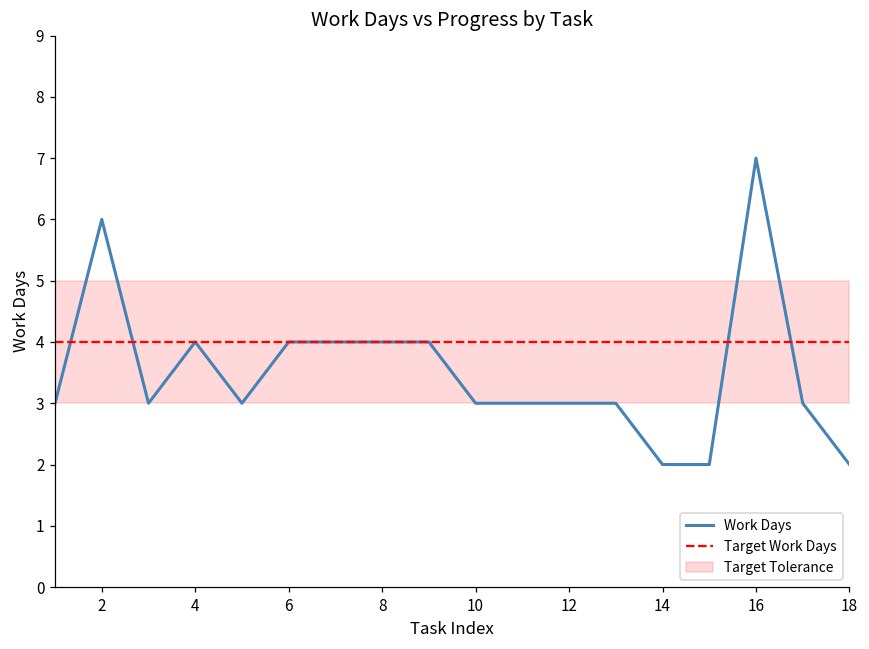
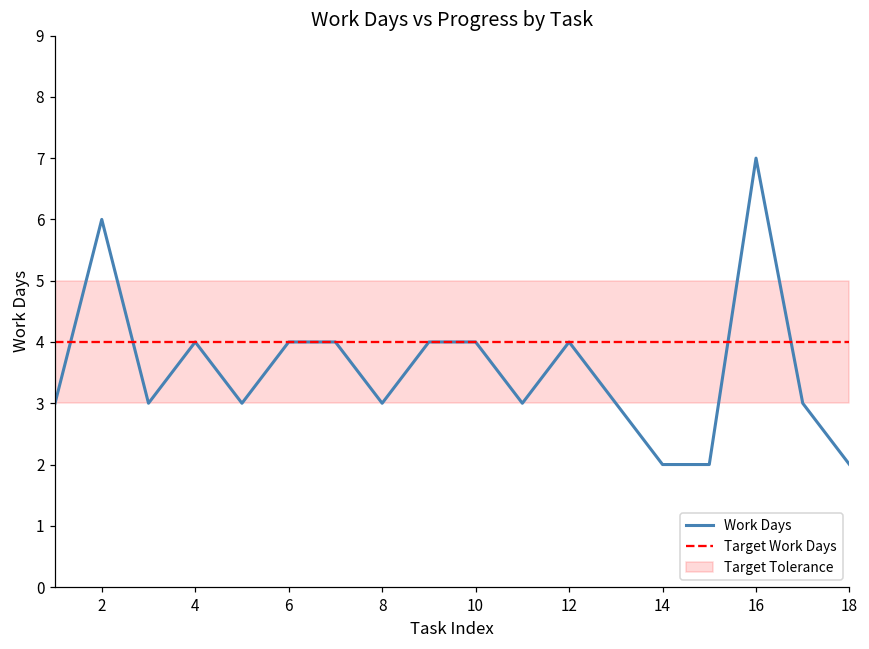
Work Days, 8: 4 -> 3
Work Days, 10: 3 -> 4
Work Days, 12: 3 -> 4
